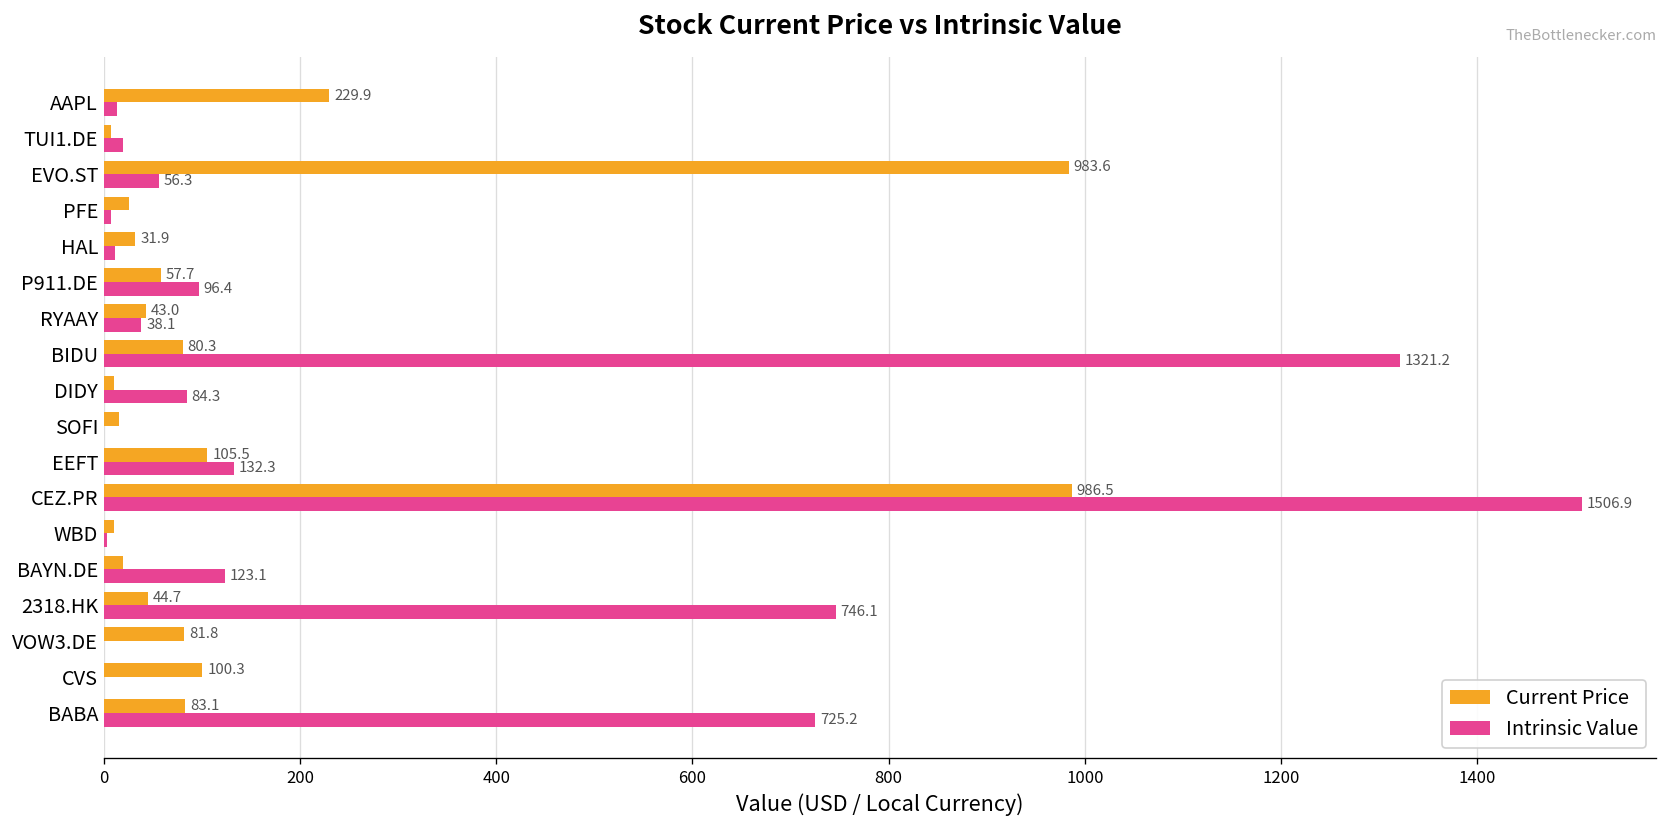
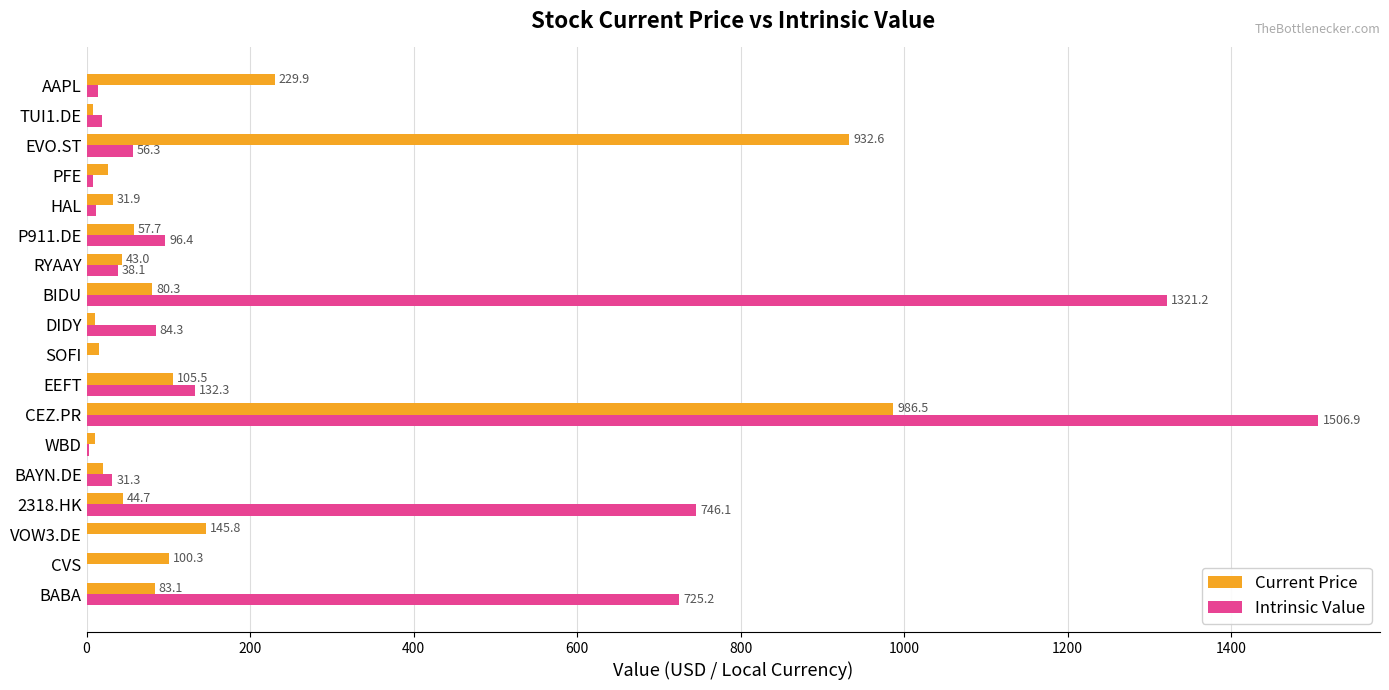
Current Price, EVO.ST: 983.6 -> 932.6
Intrinsic Value, BAYN.DE: 123.1 -> 31.3
Current Price, VOW3.DE: 81.8 -> 145.8
